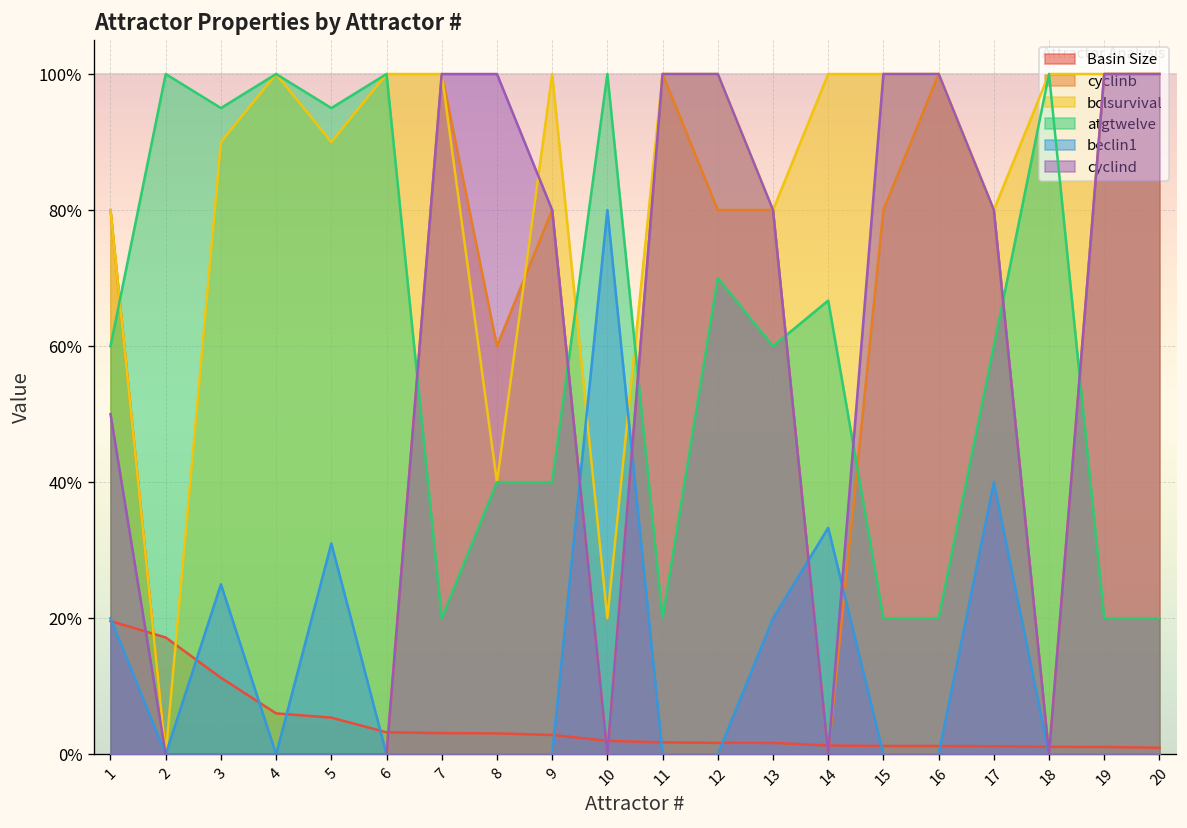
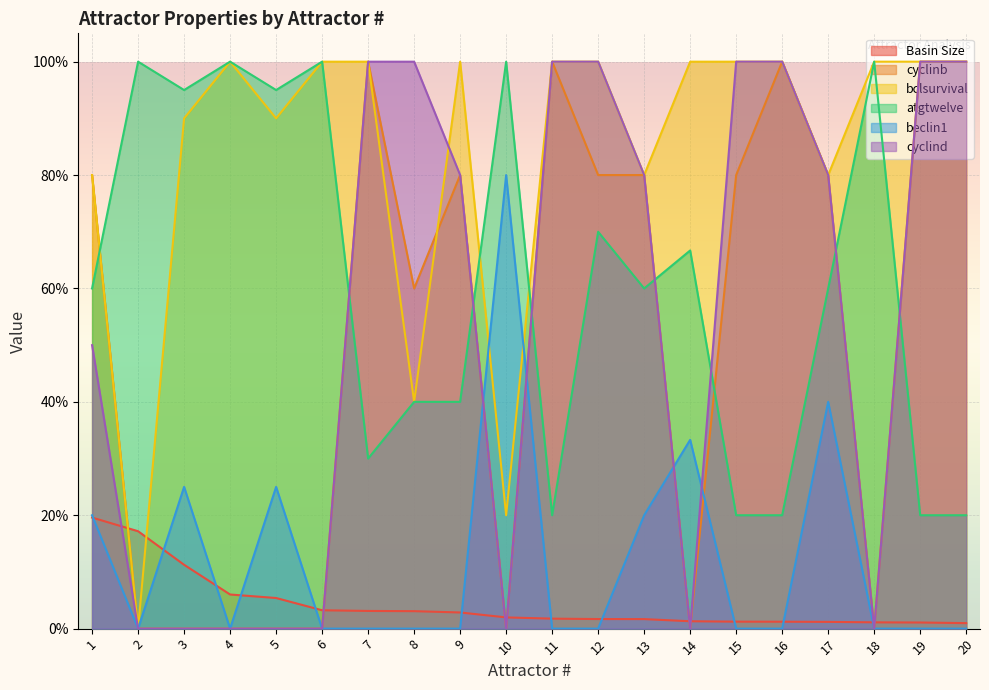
beclin1, 5: 31% -> 25%
atgtwelve, 7: 20% -> 30%
